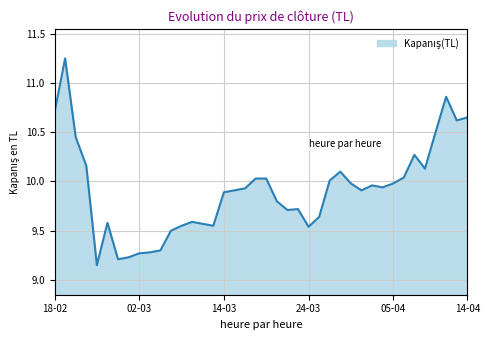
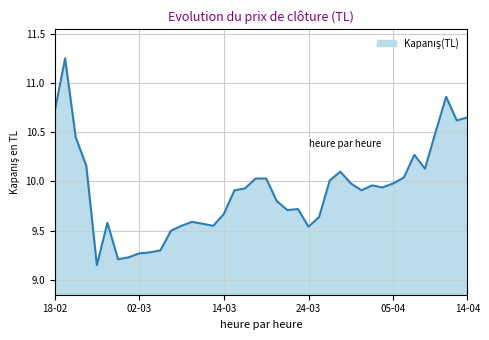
14-03: 9.9 -> 9.7
